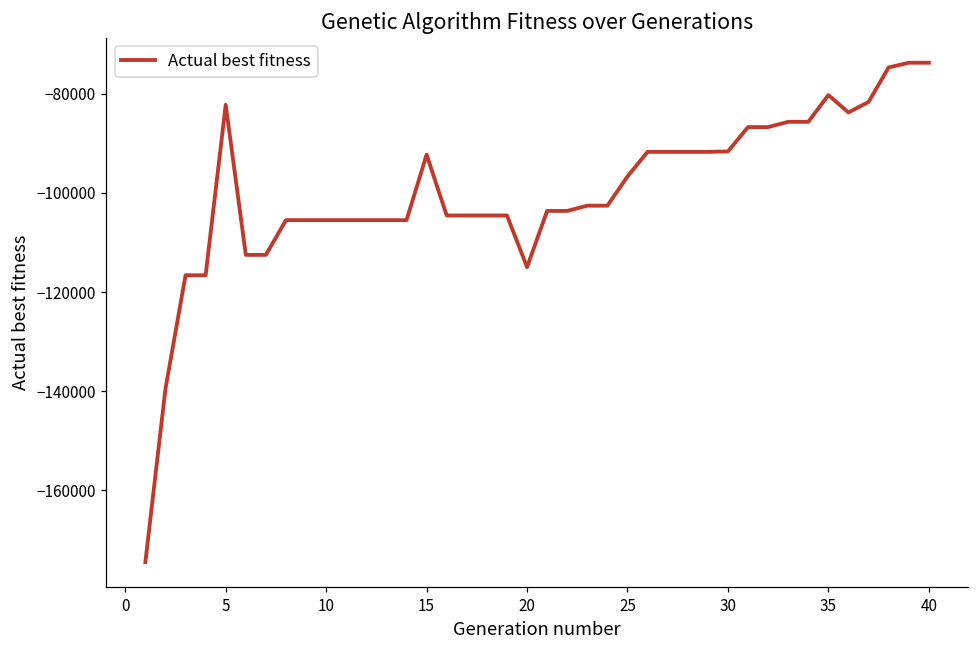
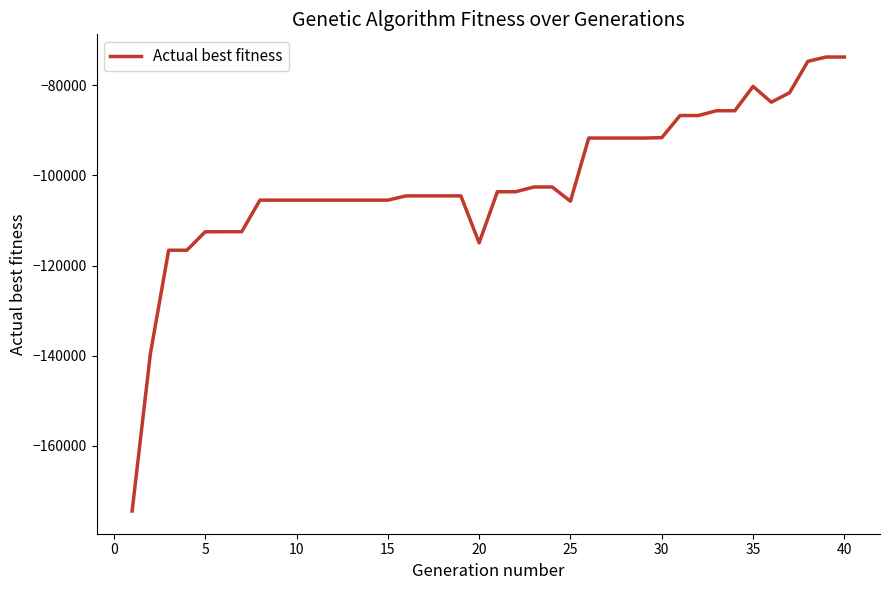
5: -82000 -> -113000
15: -92000 -> -105000
25: -97000 -> -106000
